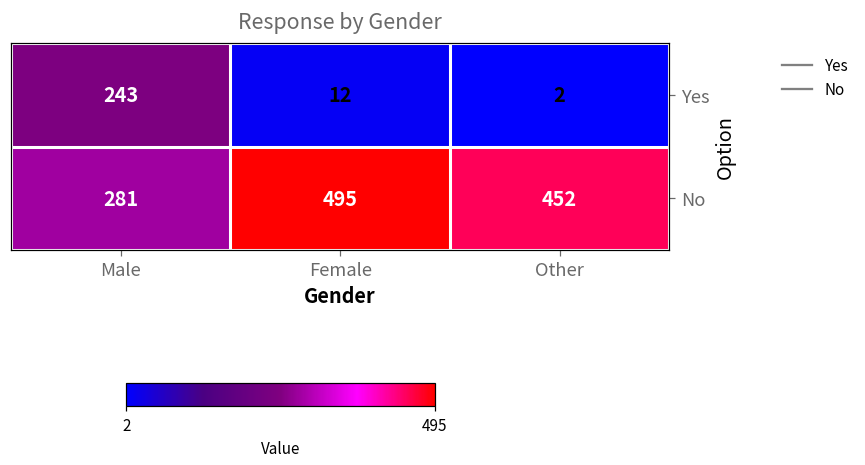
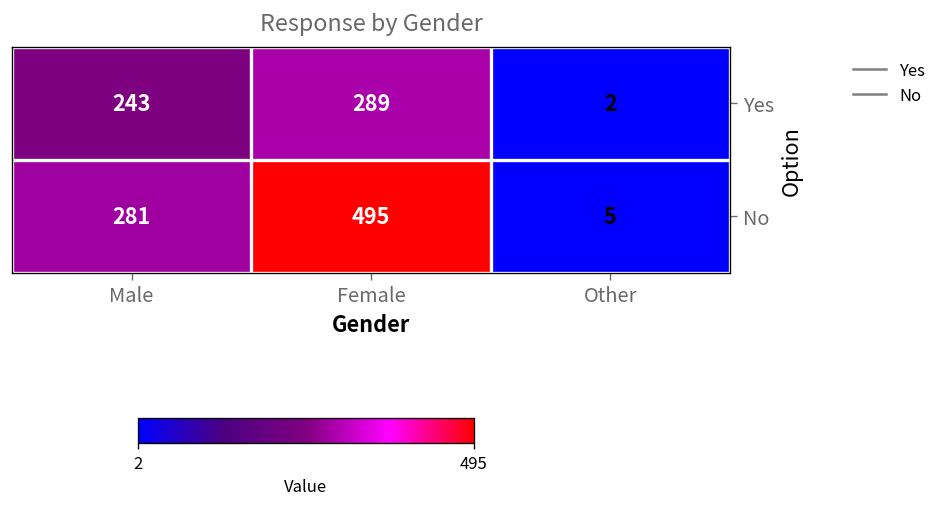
Yes, Female: 12 -> 289
No, Other: 452 -> 5
